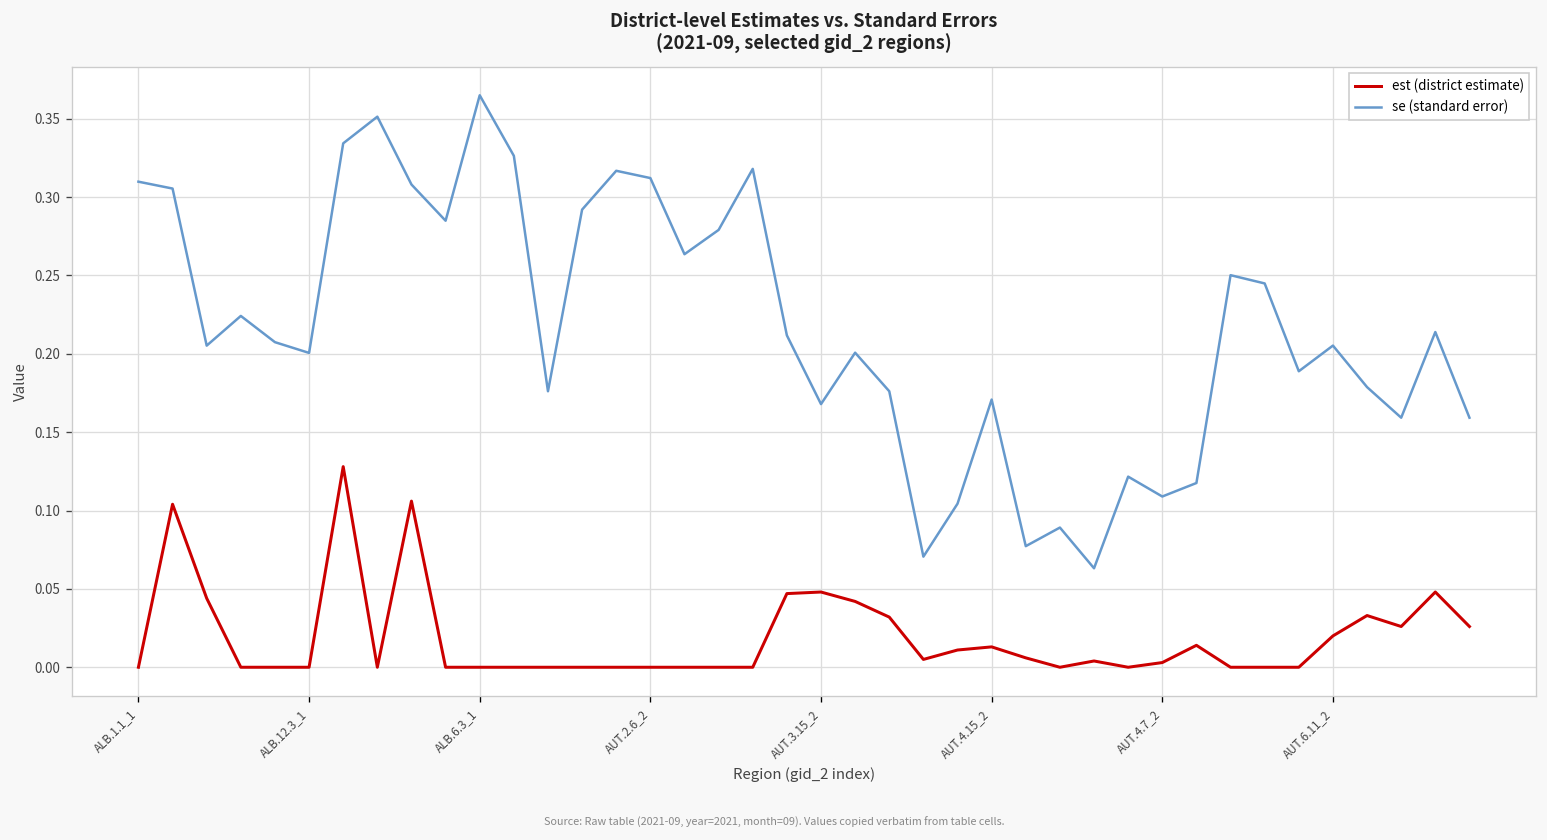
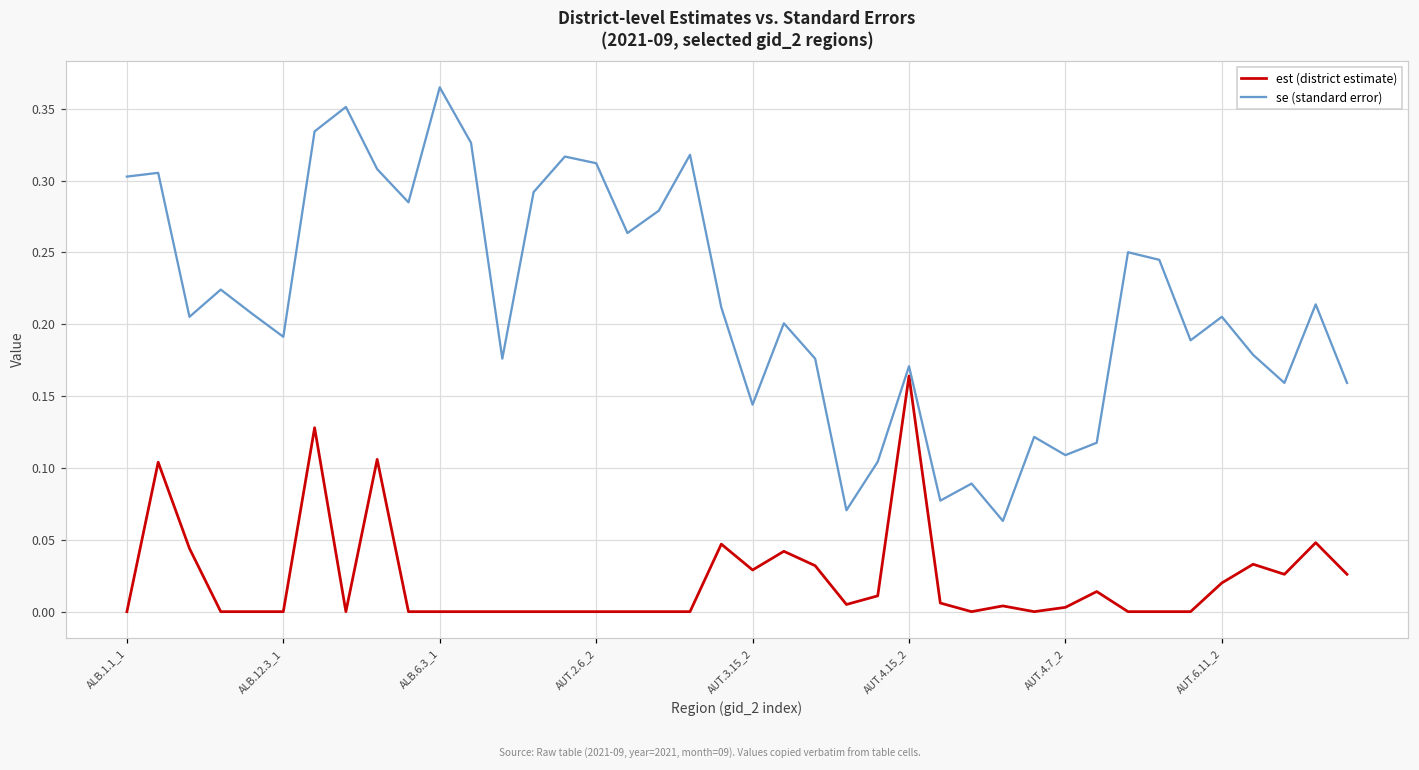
se (standard error), ALB.1.1_1: 0.310 -> 0.303
se (standard error), ALB.12.3_1: 0.201 -> 0.191
est (district estimate), AUT.3.15_2: 0.048 -> 0.029
se (standard error), AUT.3.15_2: 0.168 -> 0.144
est (district estimate), AUT.4.15_2: 0.013 -> 0.164
